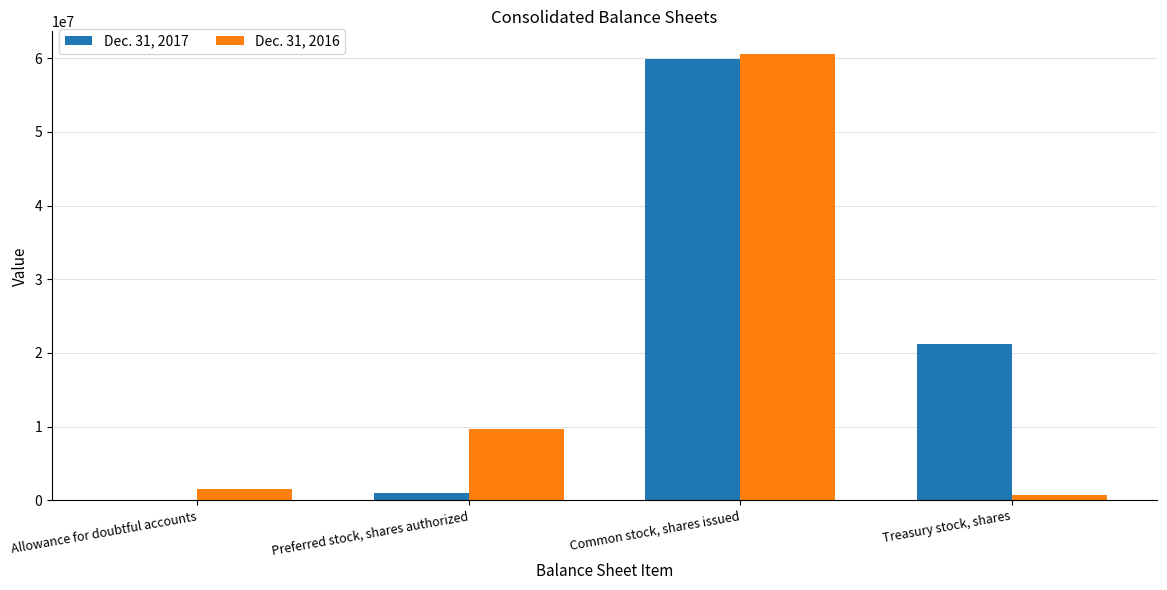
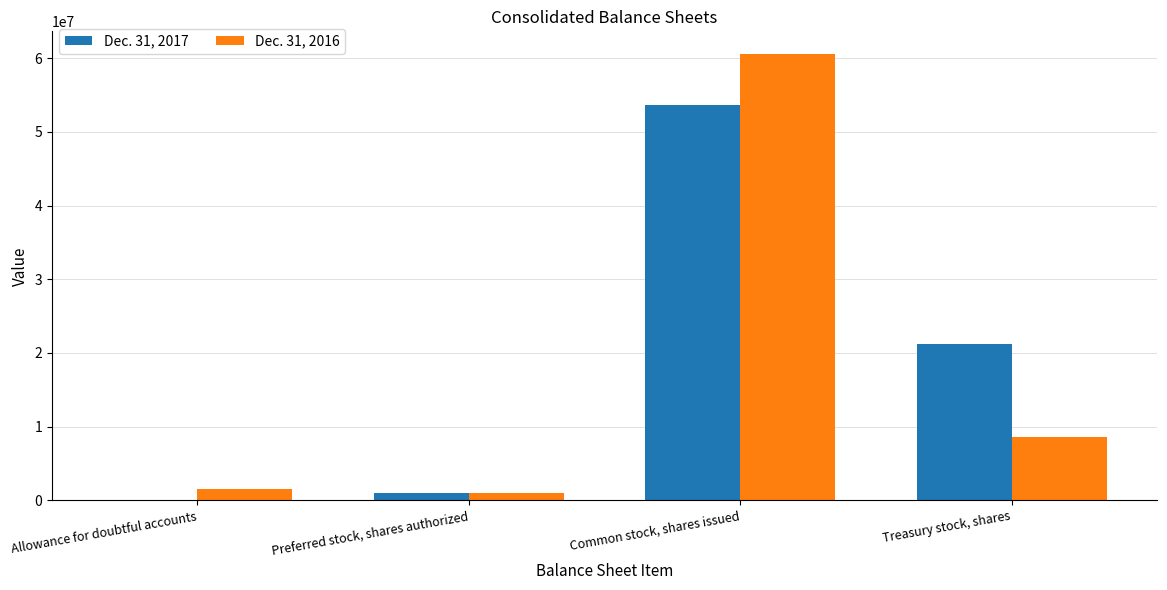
Dec. 31, 2016, Preferred stock, shares authorized: 10000000 -> 1000000
Dec. 31, 2017, Common stock, shares issued: 60000000 -> 54000000
Dec. 31, 2016, Treasury stock, shares: 1000000 -> 9000000
